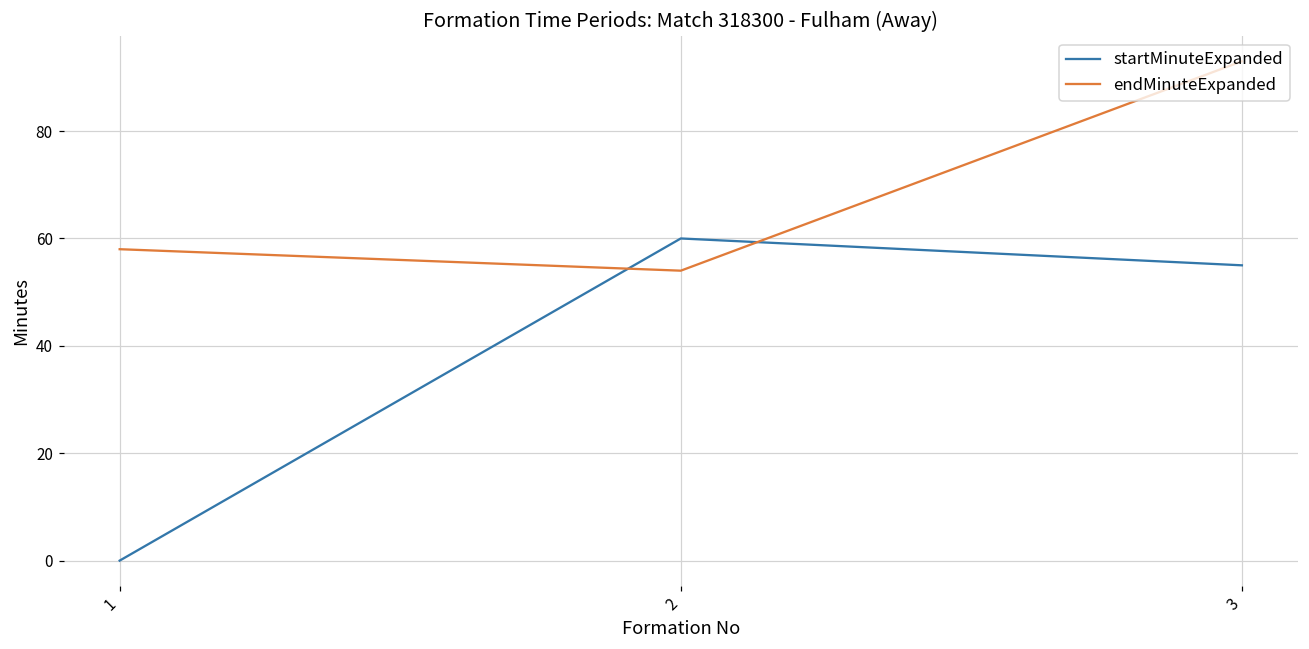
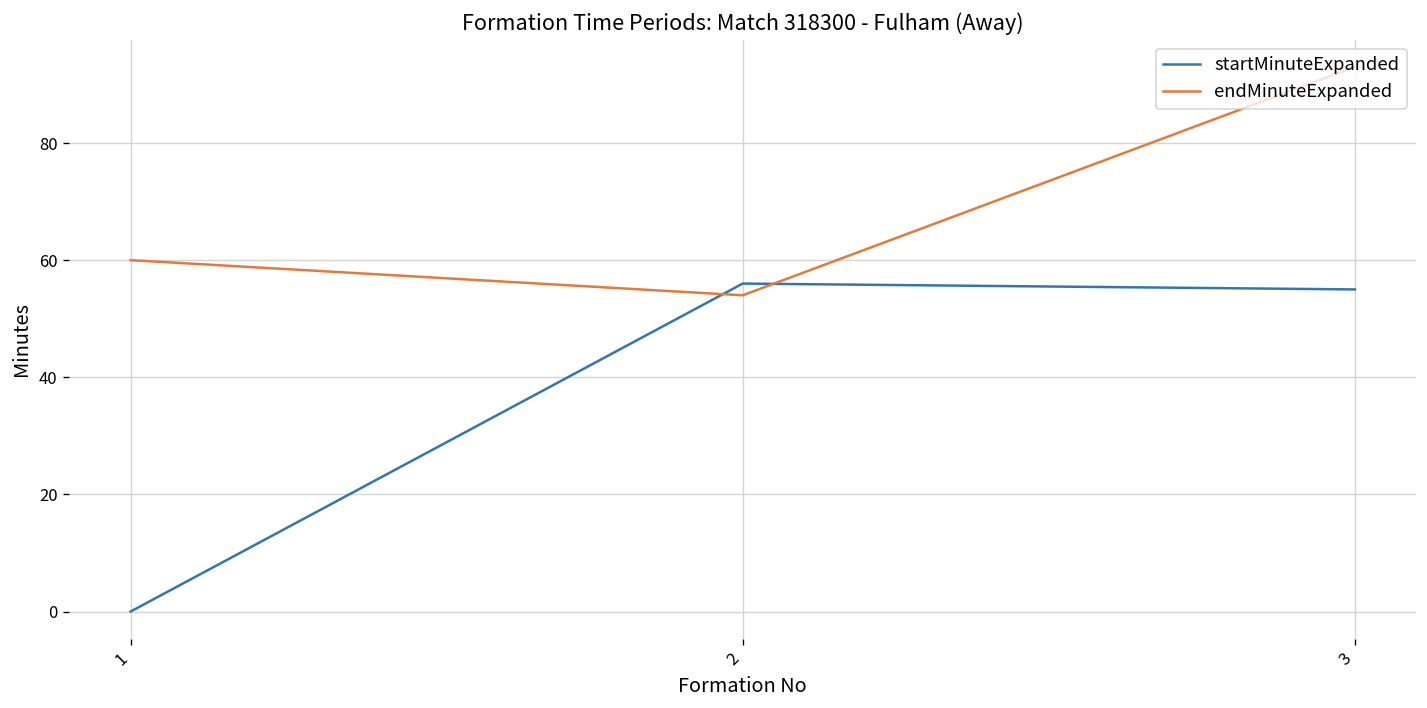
endMinuteExpanded, 1: 58 -> 60
startMinuteExpanded, 2: 60 -> 56
